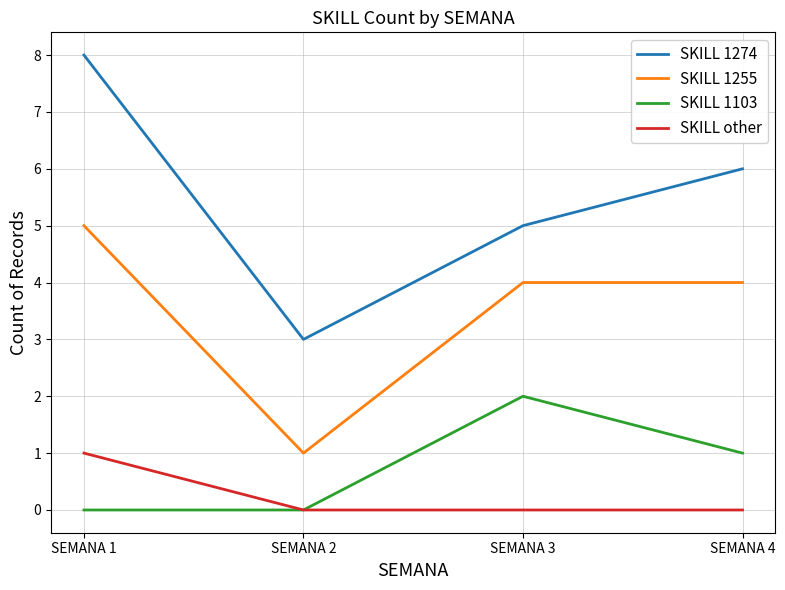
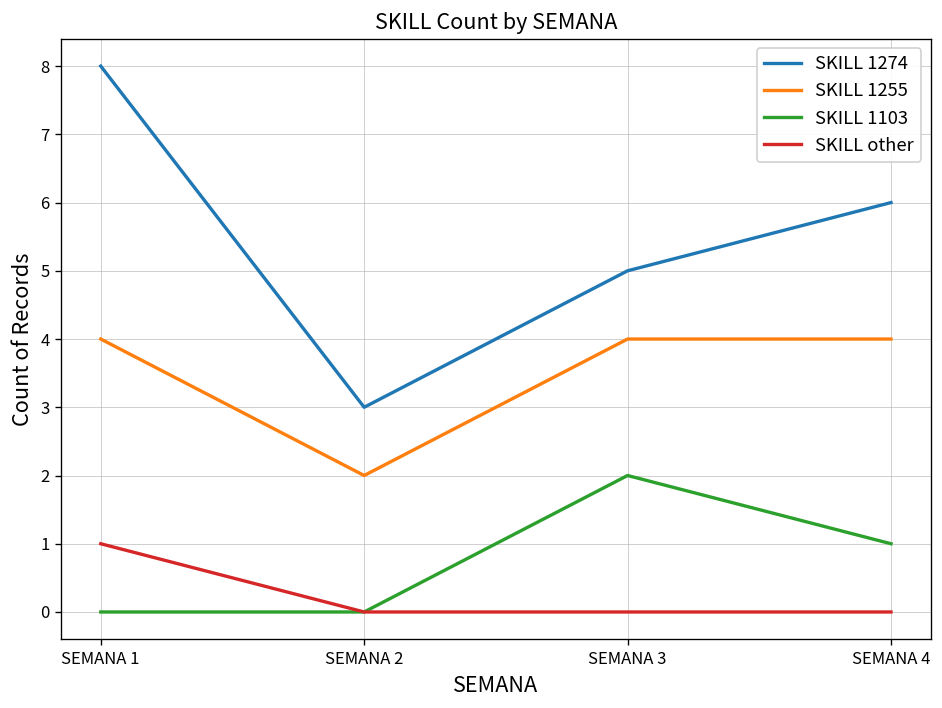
SKILL 1255, SEMANA 1: 5 -> 4
SKILL 1255, SEMANA 2: 1 -> 2
